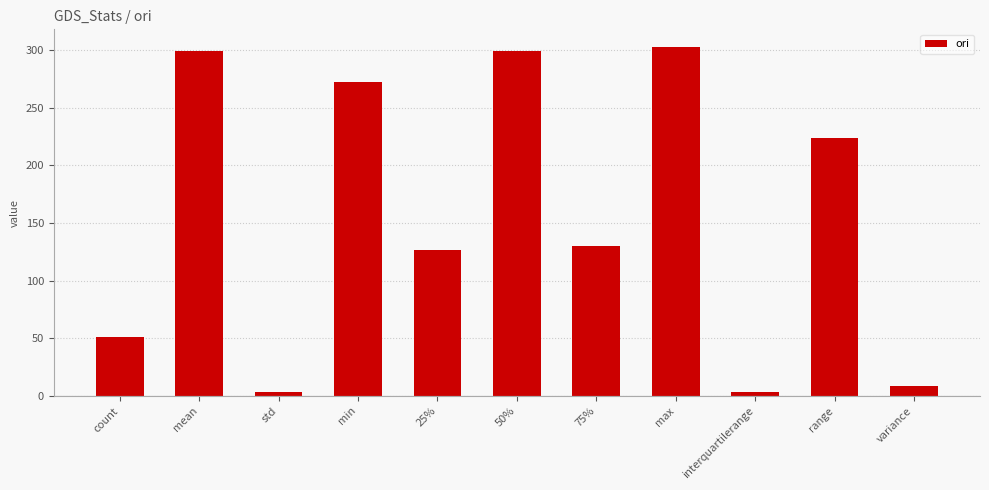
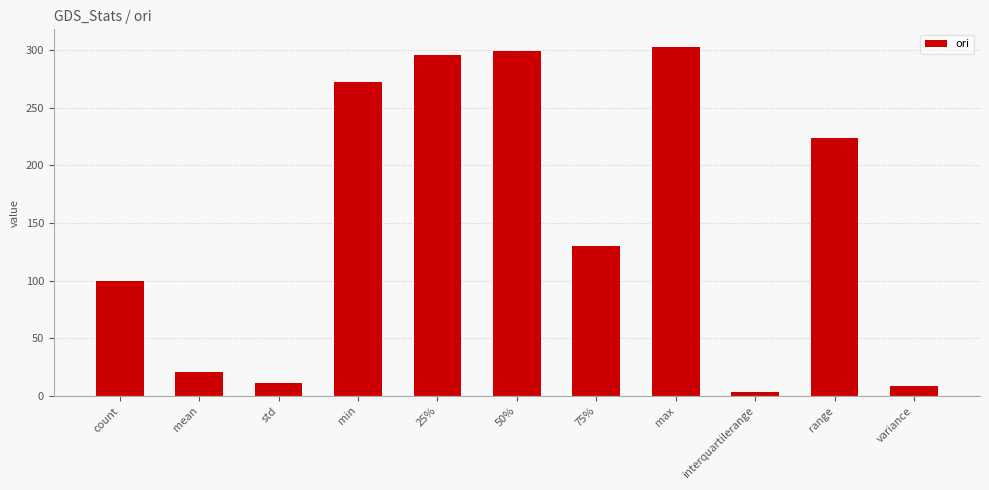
count: 51 -> 100
mean: 299 -> 21
std: 3 -> 11
25%: 127 -> 296
